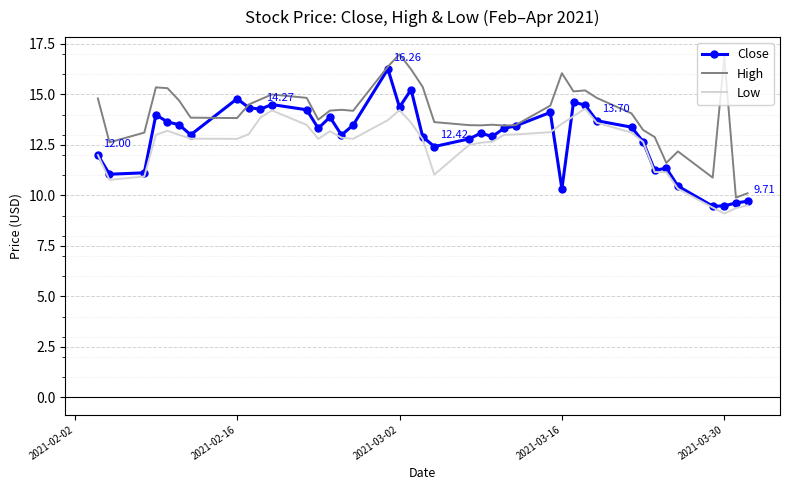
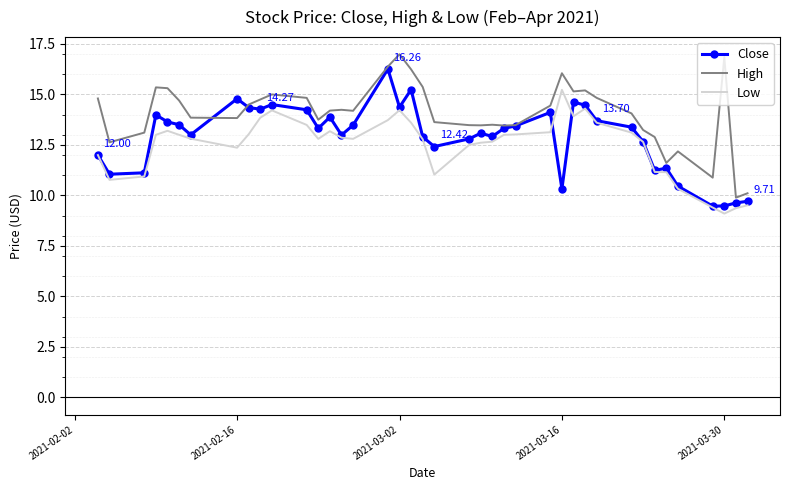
Low, 2021-02-16: 12.8 -> 12.4
Low, 2021-03-16: 13.6 -> 15.2
